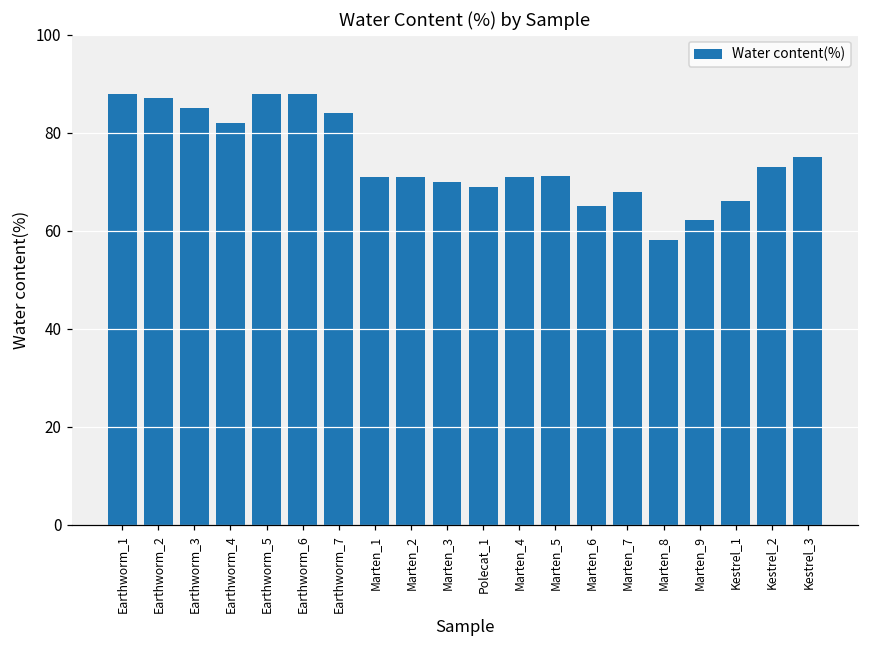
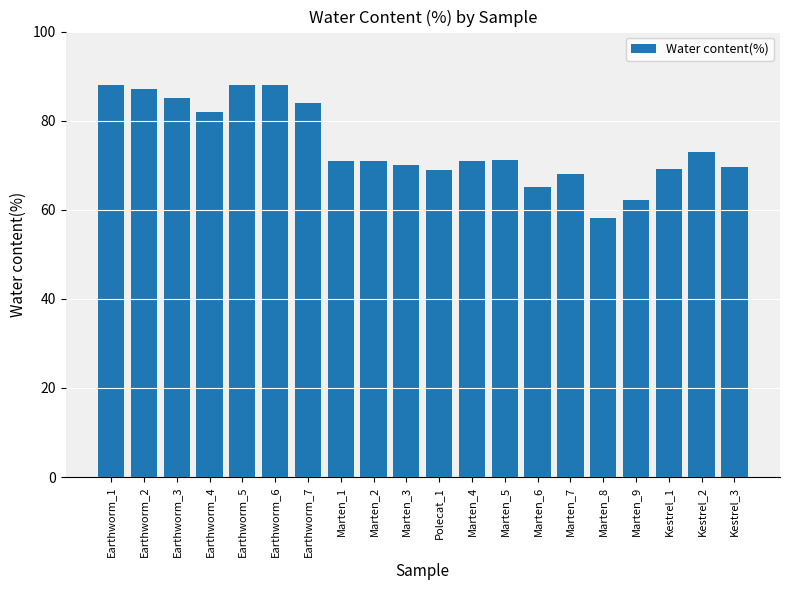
Kestrel_1: 66 -> 69
Kestrel_3: 75 -> 70
